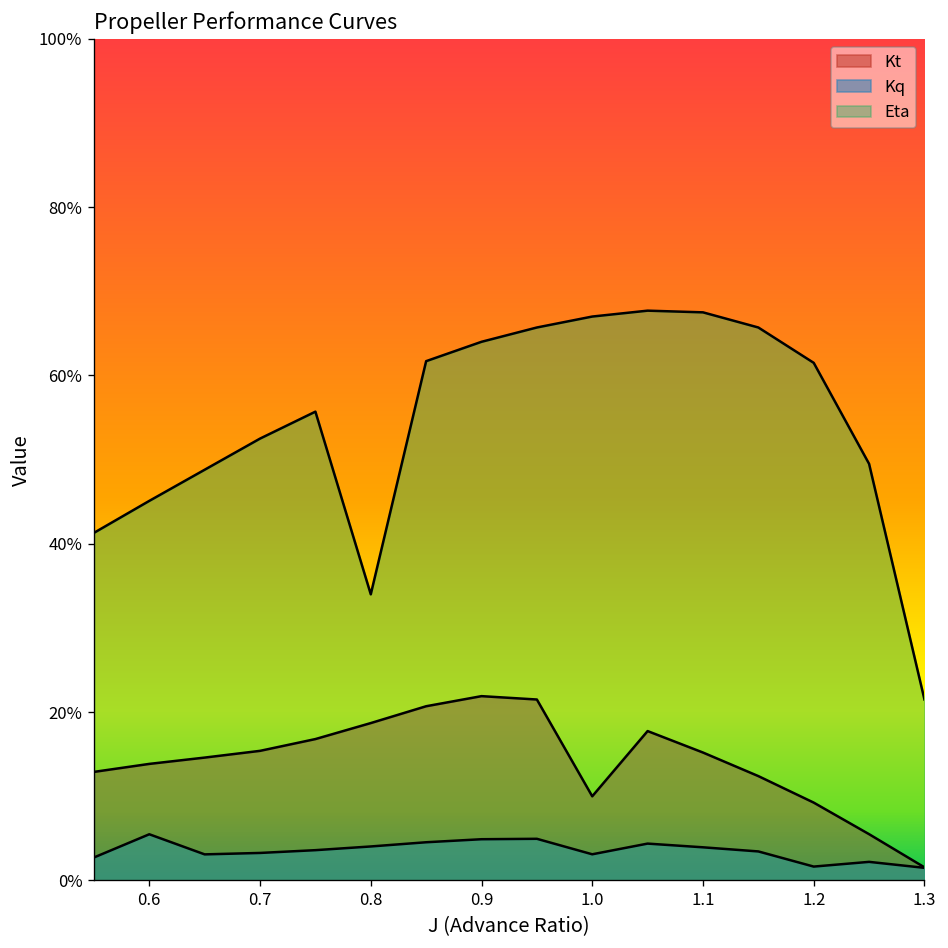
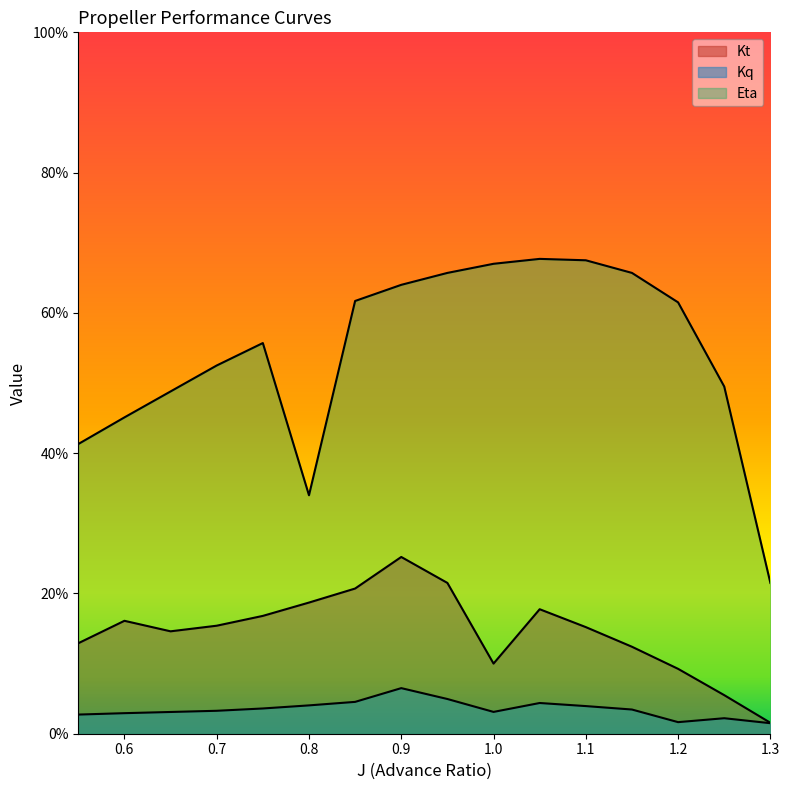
Kt, 0.6: 14% -> 16%
Kq, 0.6: 5% -> 3%
Kt, 0.9: 22% -> 25%
Kq, 0.9: 5% -> 7%
